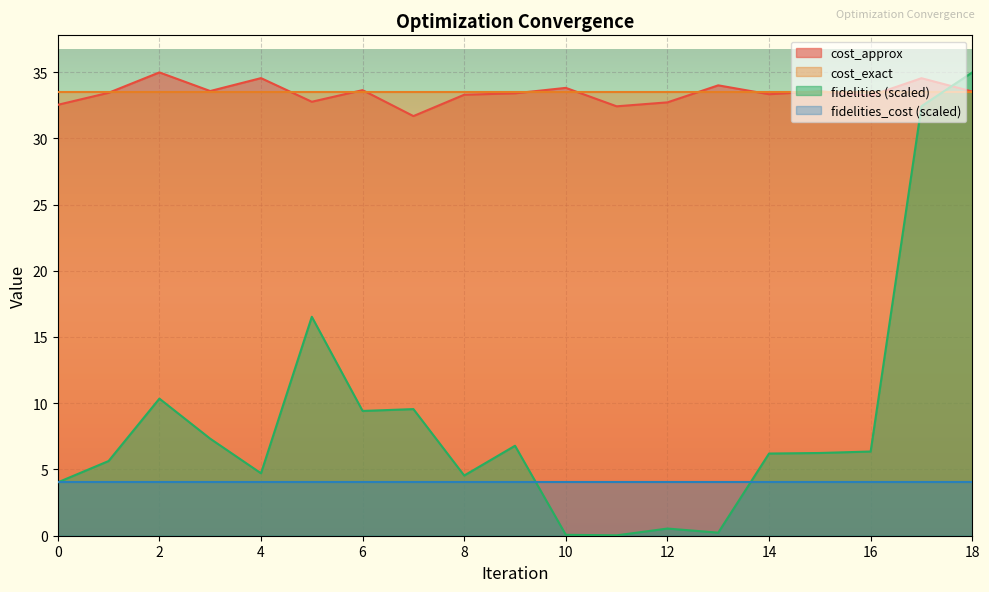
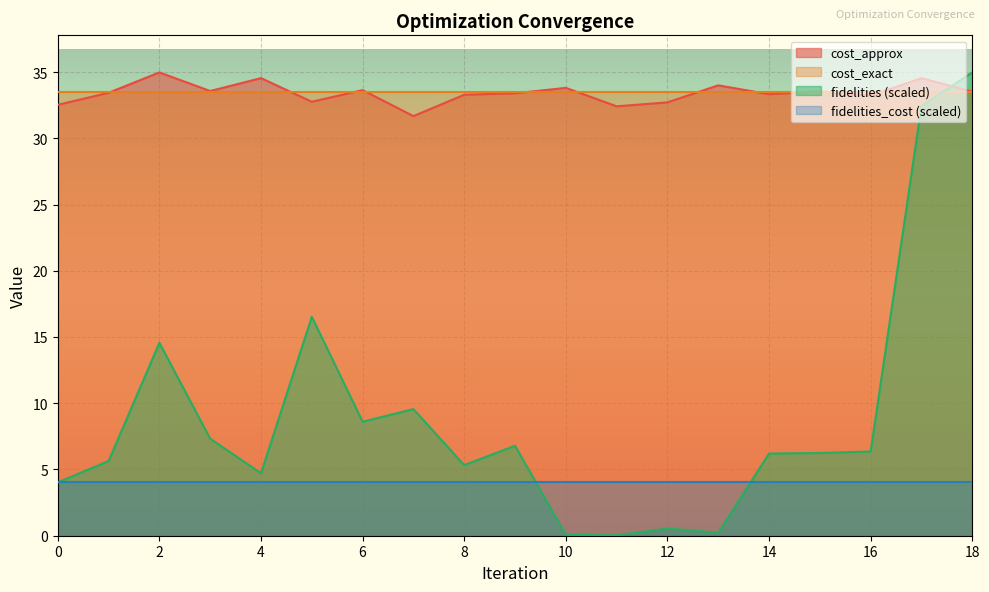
fidelities (scaled), 2: 10.3 -> 14.6
fidelities (scaled), 6: 9.4 -> 8.6
fidelities (scaled), 8: 4.5 -> 5.3
